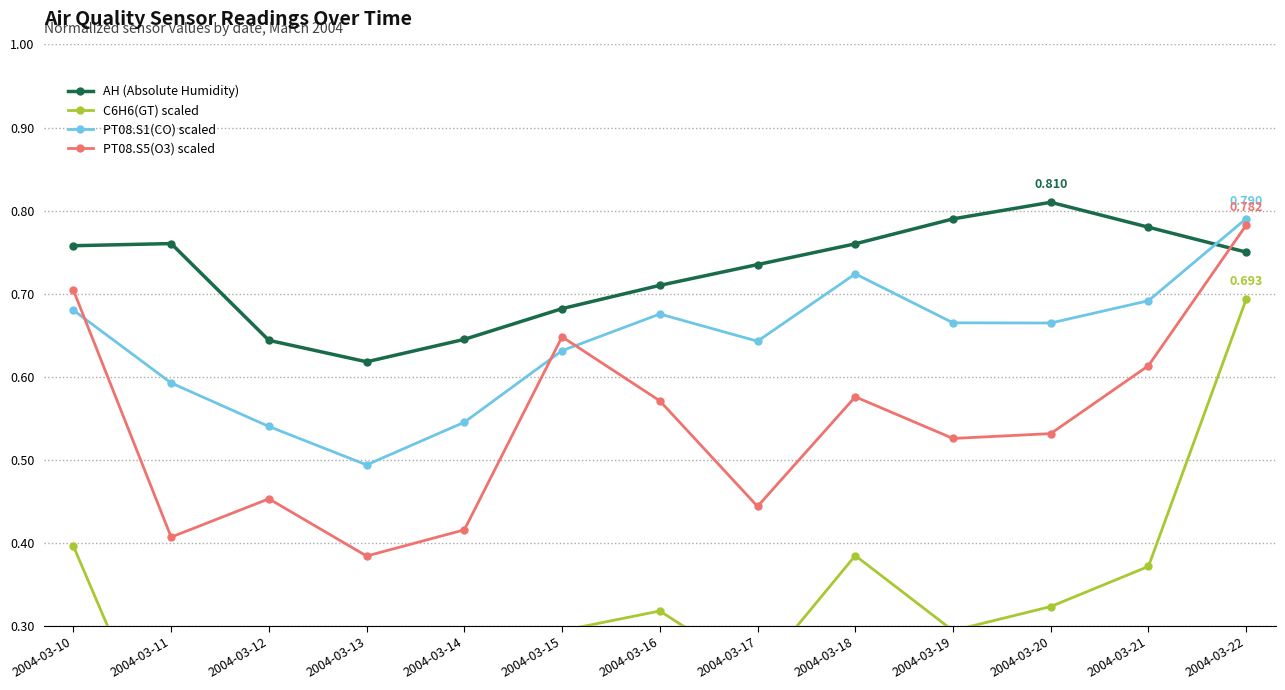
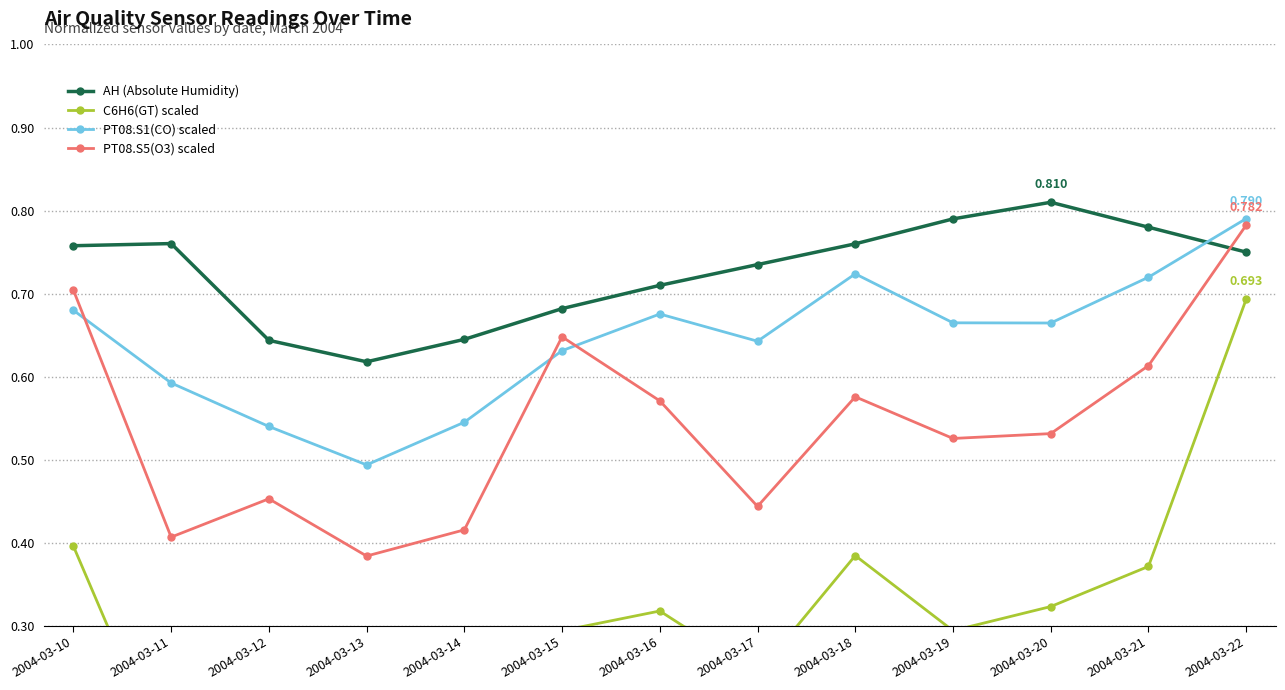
PT08.S1(CO) scaled, 2004-03-21: 0.69 -> 0.72
